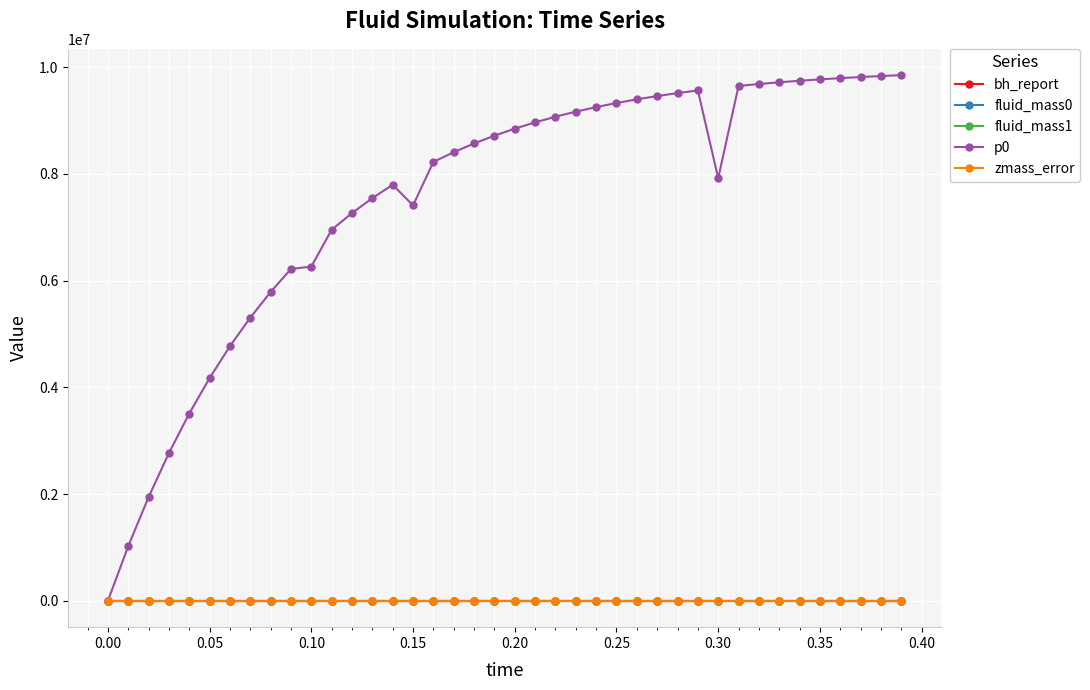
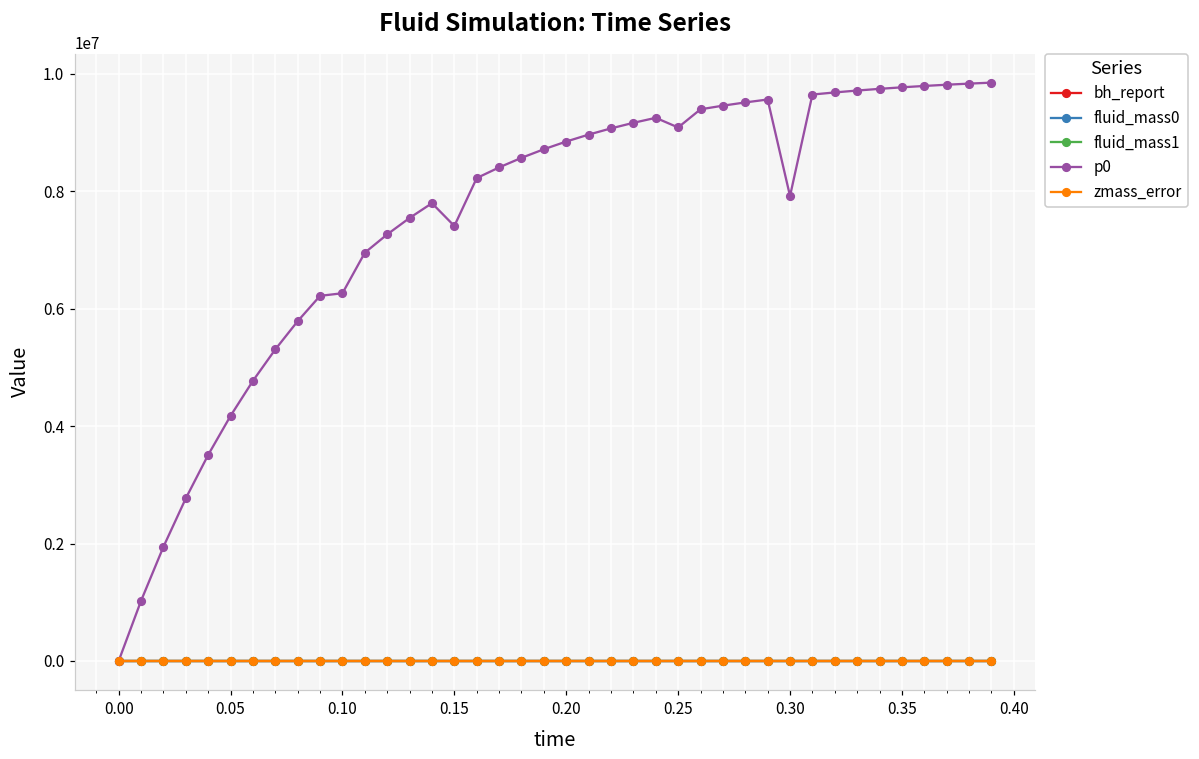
p0, 0.25: 9300000 -> 9100000
